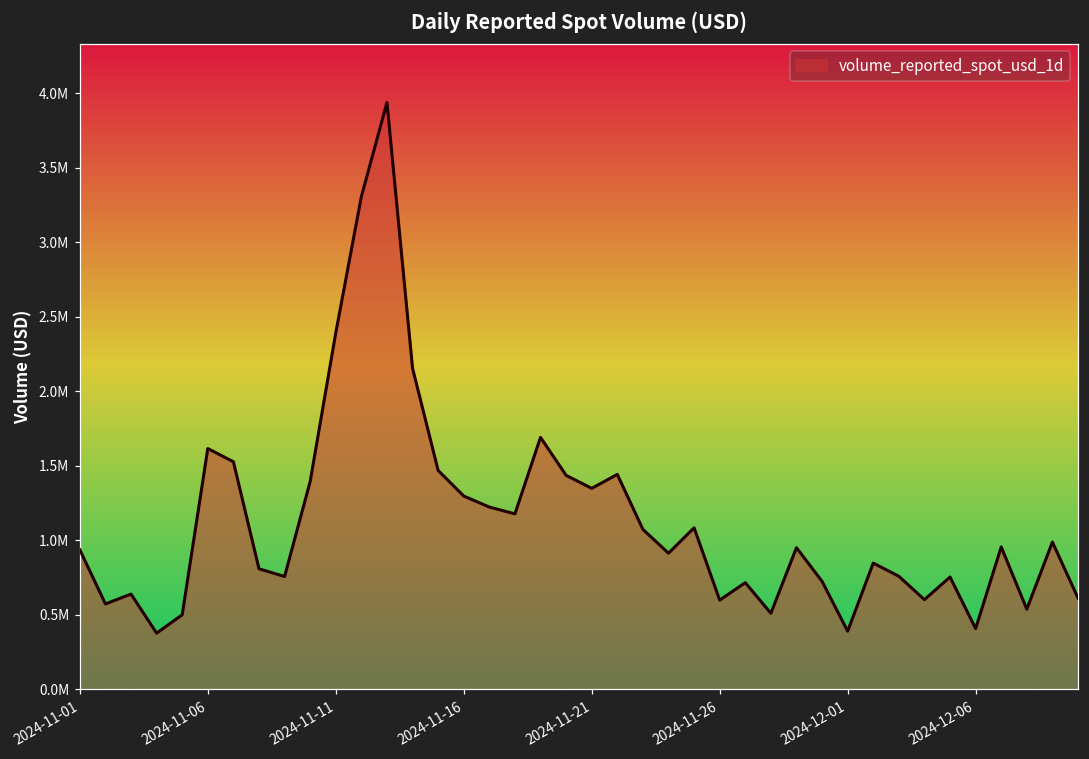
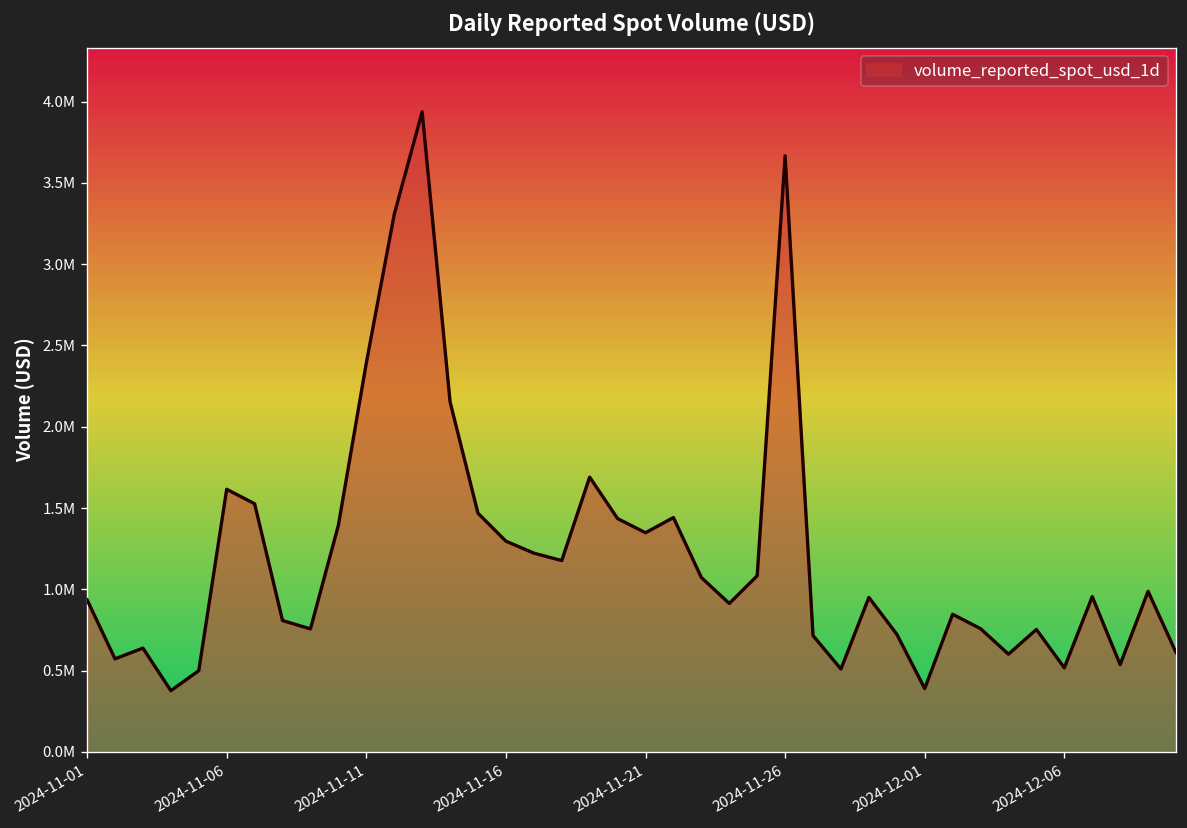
2024-11-26: 600000 -> 3670000
2024-12-06: 410000 -> 520000
